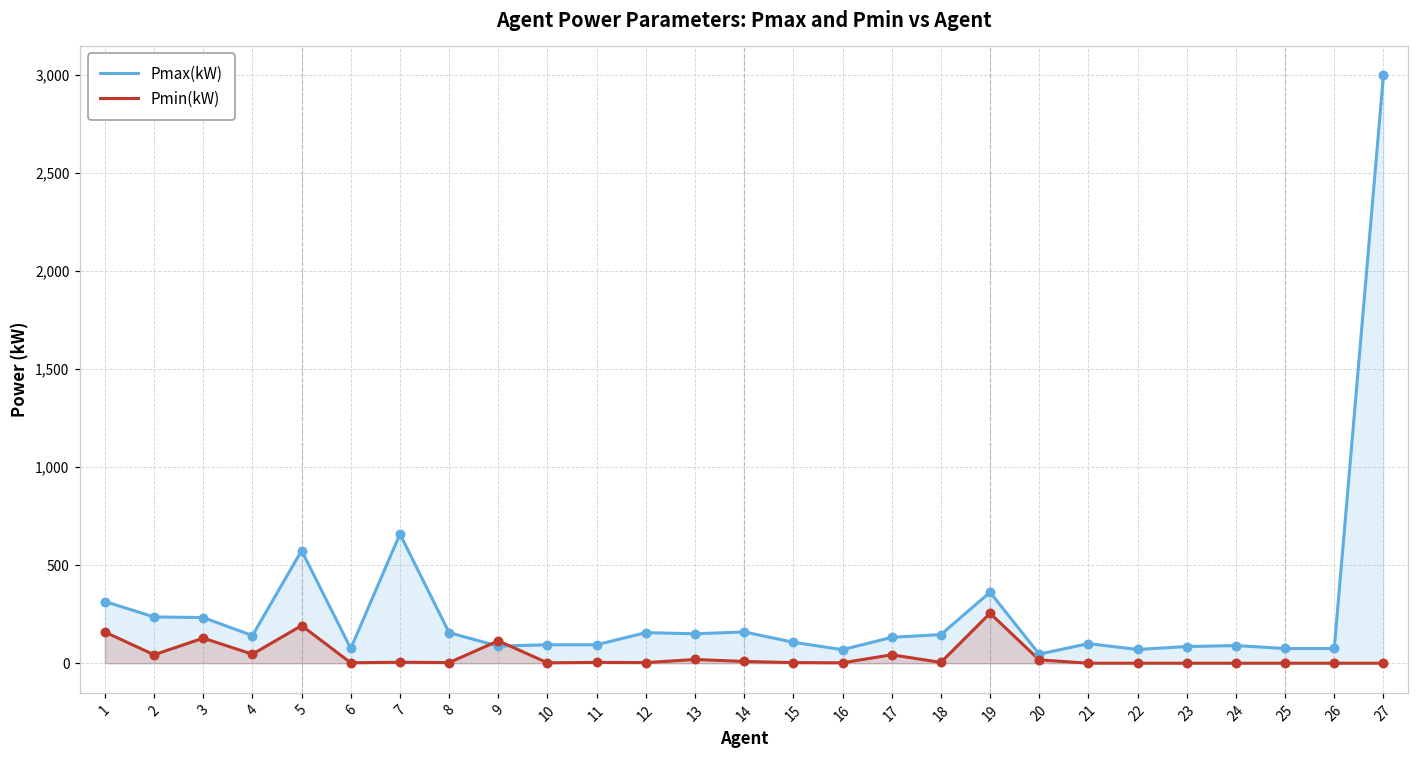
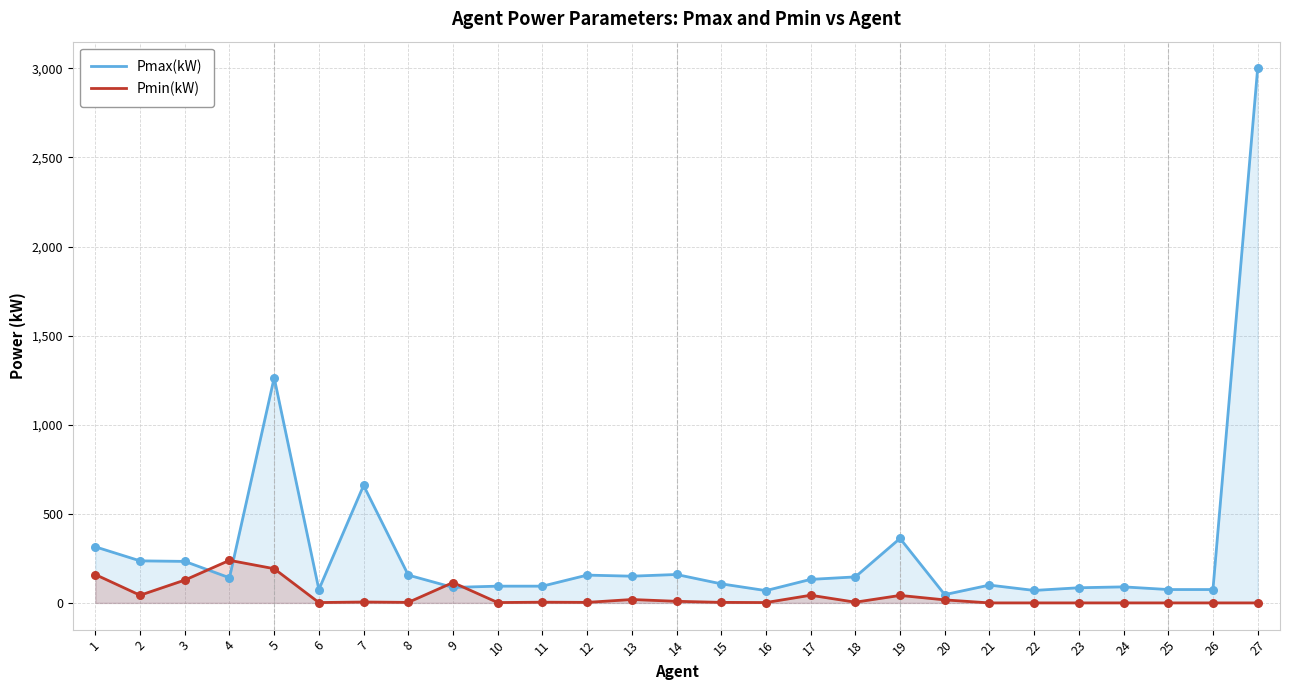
Pmin(kW), 4: 50 -> 240
Pmax(kW), 5: 570 -> 1,260
Pmin(kW), 19: 250 -> 40
